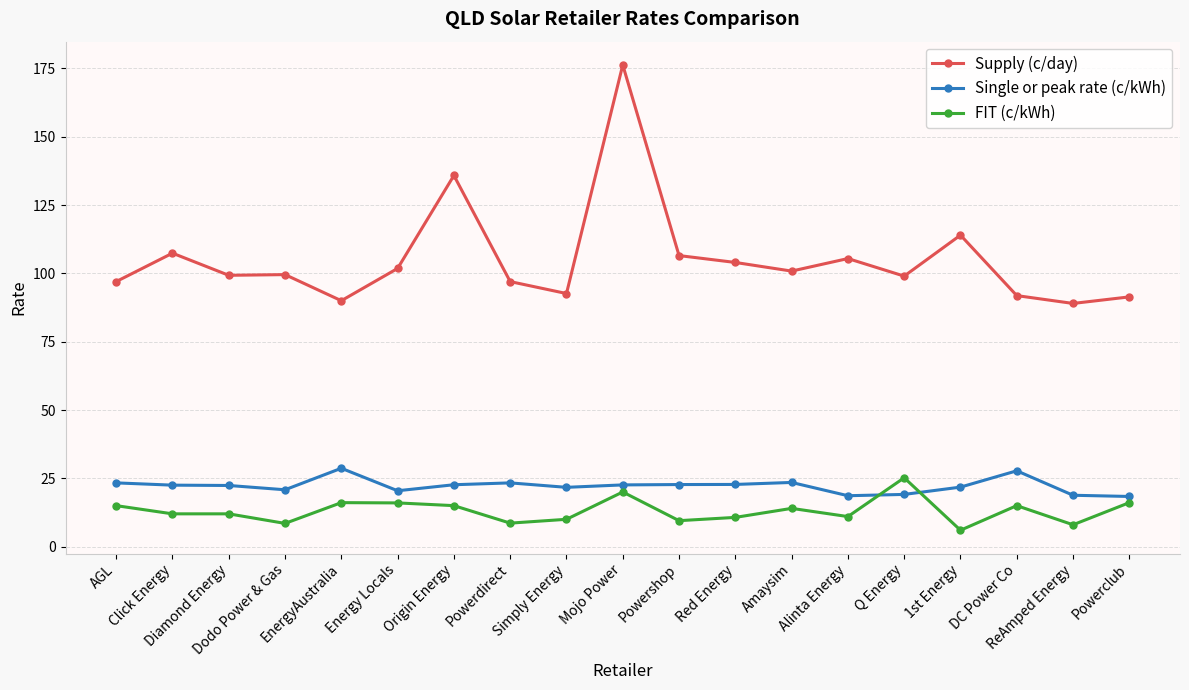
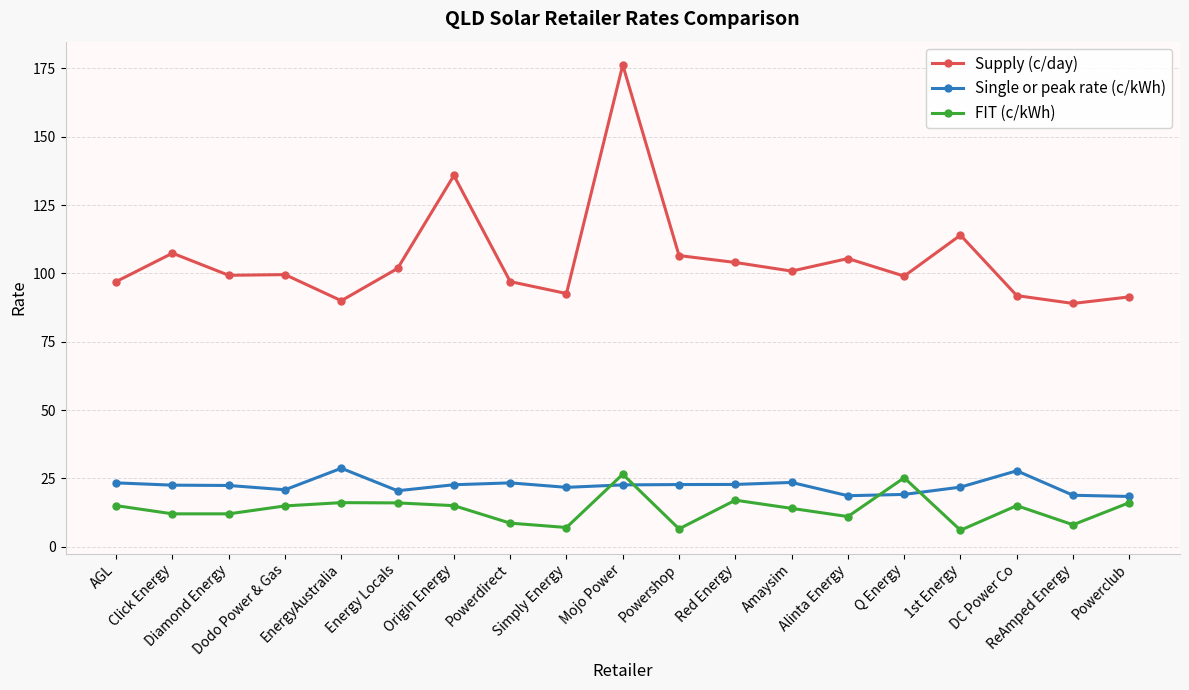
FIT (c/kWh), Dodo Power & Gas: 9 -> 15
FIT (c/kWh), Simply Energy: 10 -> 7
FIT (c/kWh), Mojo Power: 20 -> 27
FIT (c/kWh), Powershop: 10 -> 7
FIT (c/kWh), Red Energy: 11 -> 17
